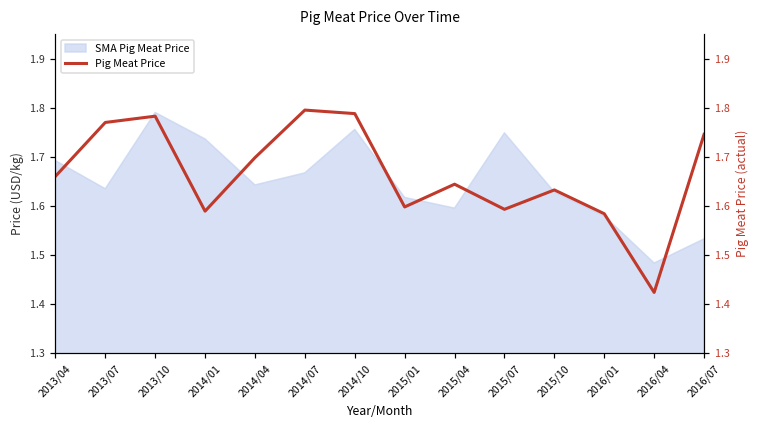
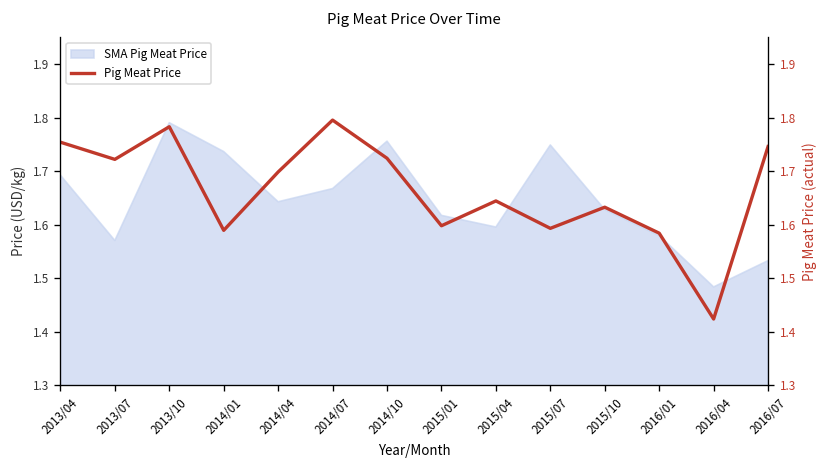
SMA Pig Meat Price, 2013/07: 1.63 -> 1.57
Pig Meat Price, 2013/04: 1.66 -> 1.75
Pig Meat Price, 2013/07: 1.77 -> 1.72
Pig Meat Price, 2014/10: 1.79 -> 1.72
